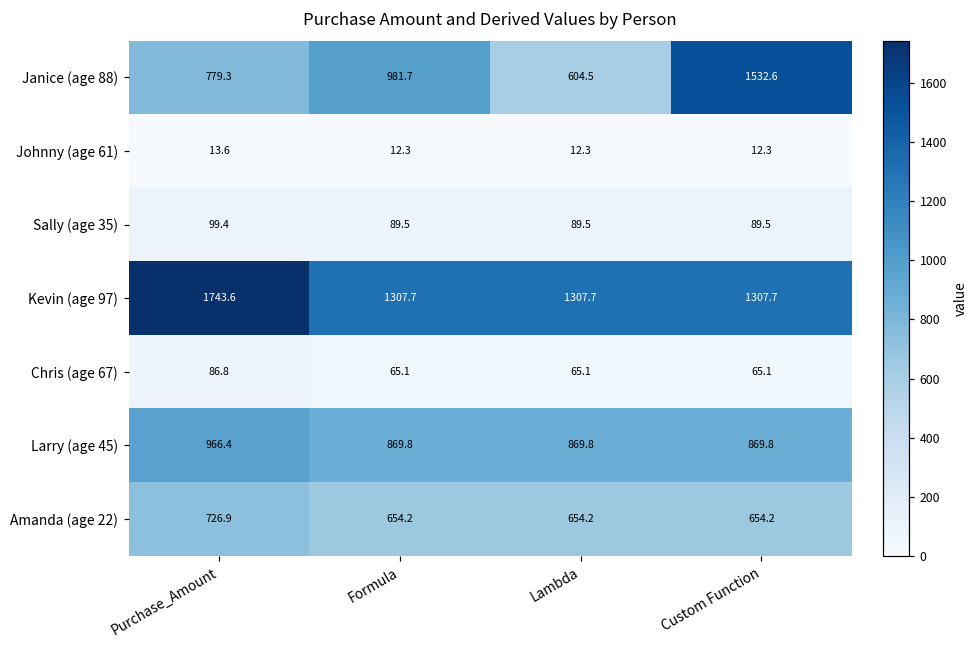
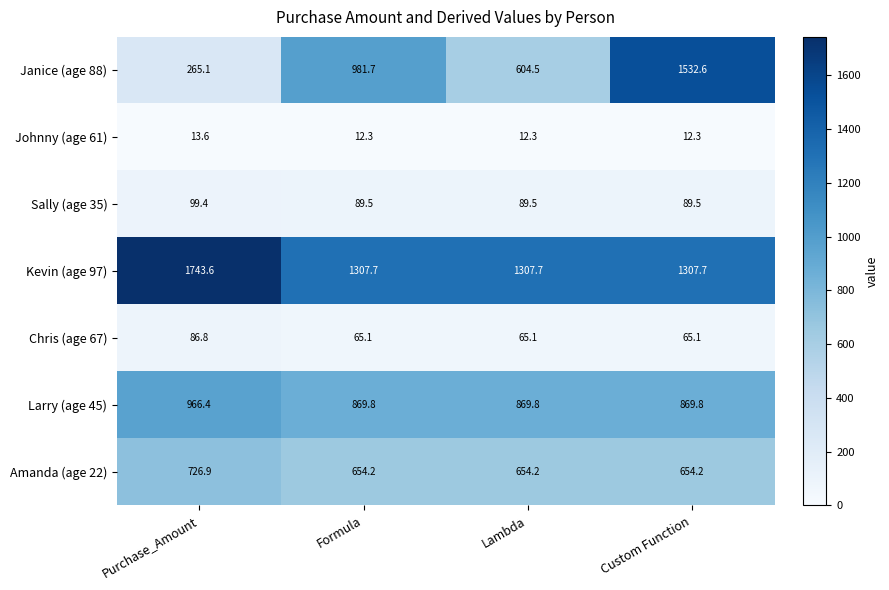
Janice (age 88), Purchase_Amount: 779.3 -> 265.1
